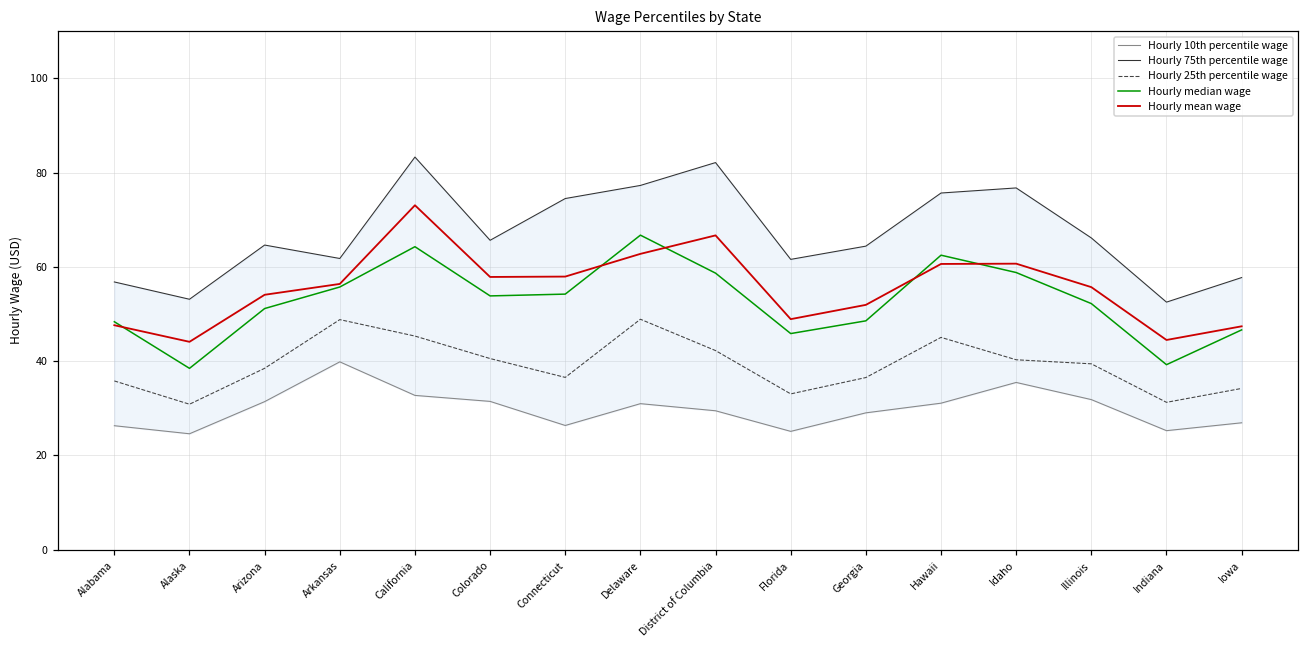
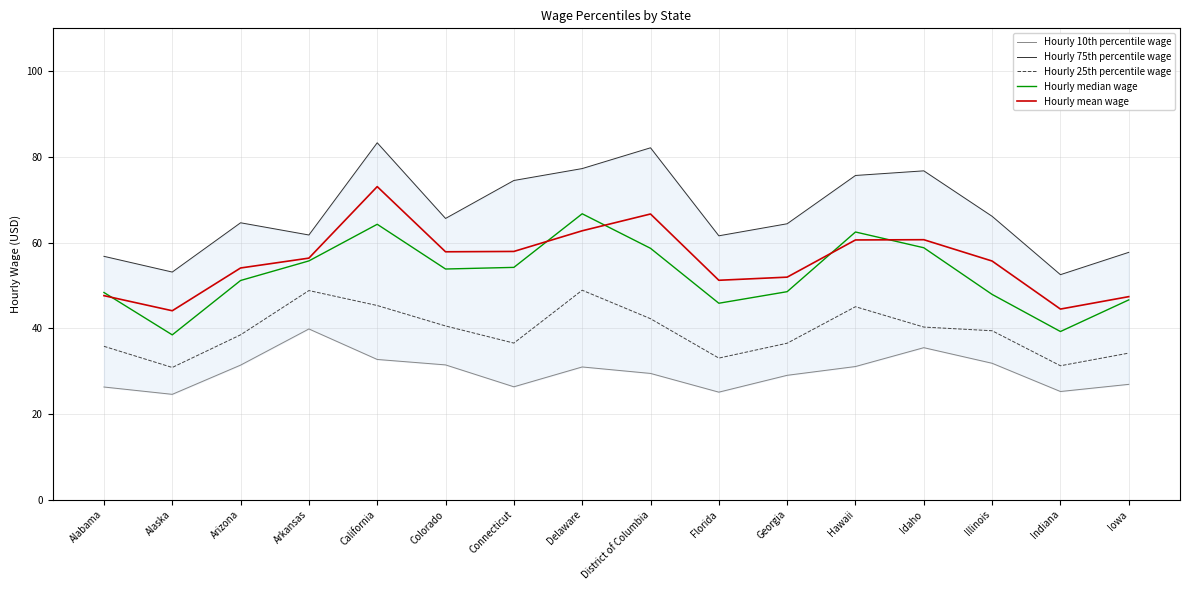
Hourly mean wage, Florida: 49 -> 51
Hourly median wage, Illinois: 52 -> 48
